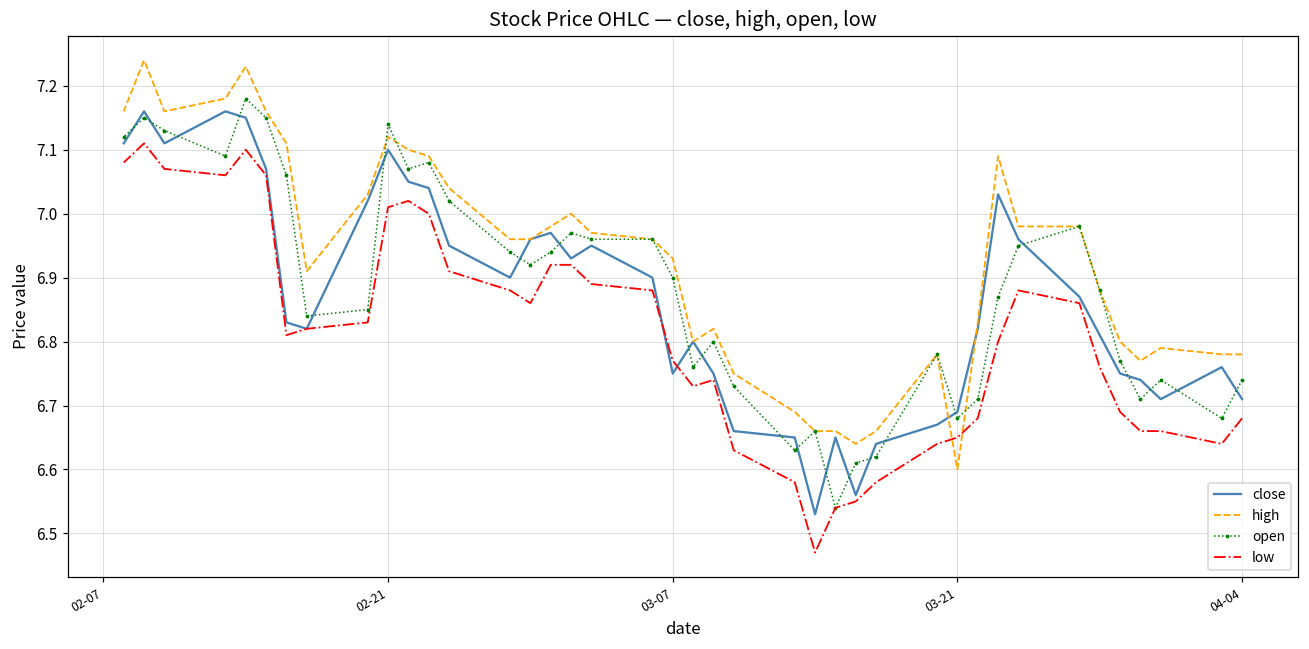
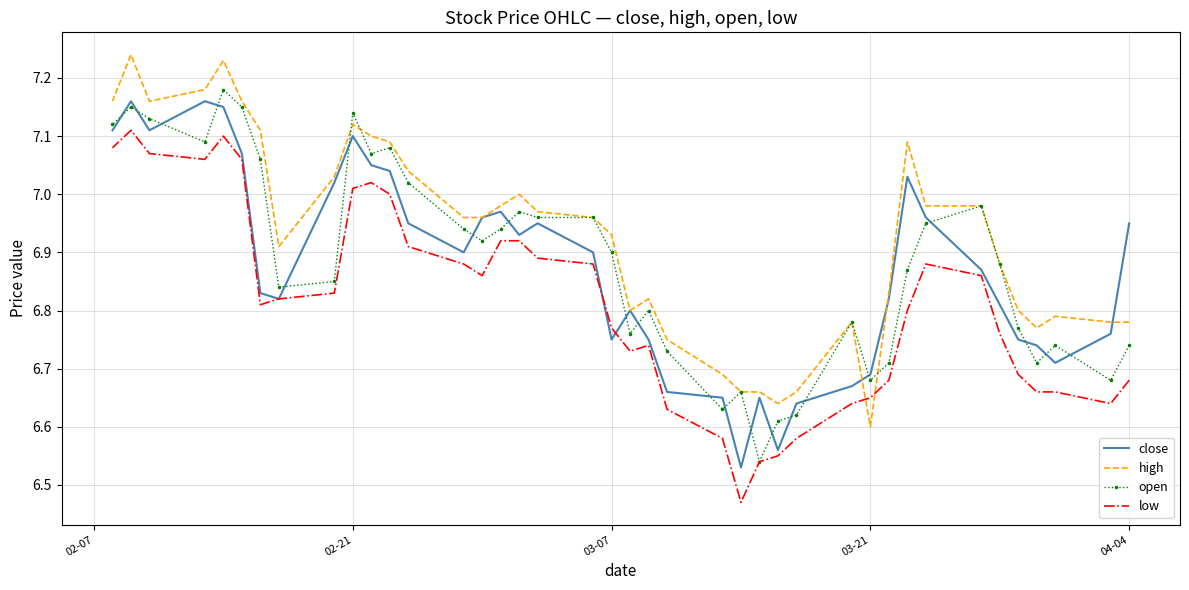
close, 04-04: 6.71 -> 6.95
